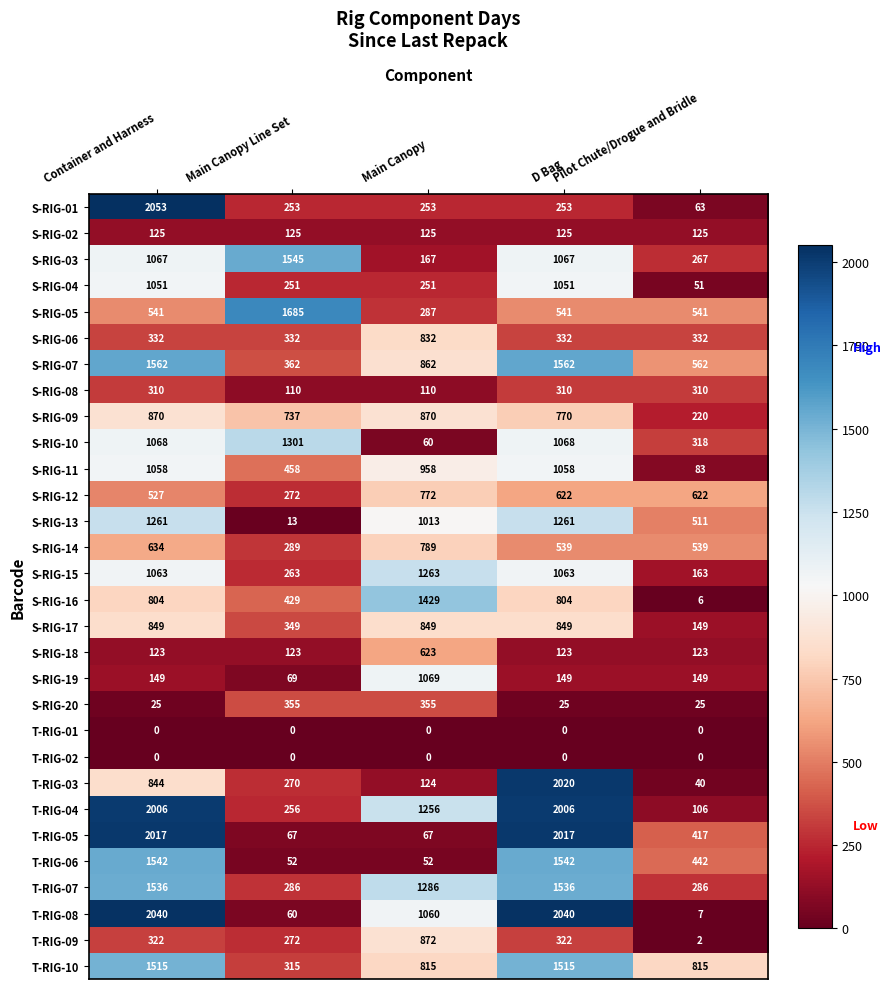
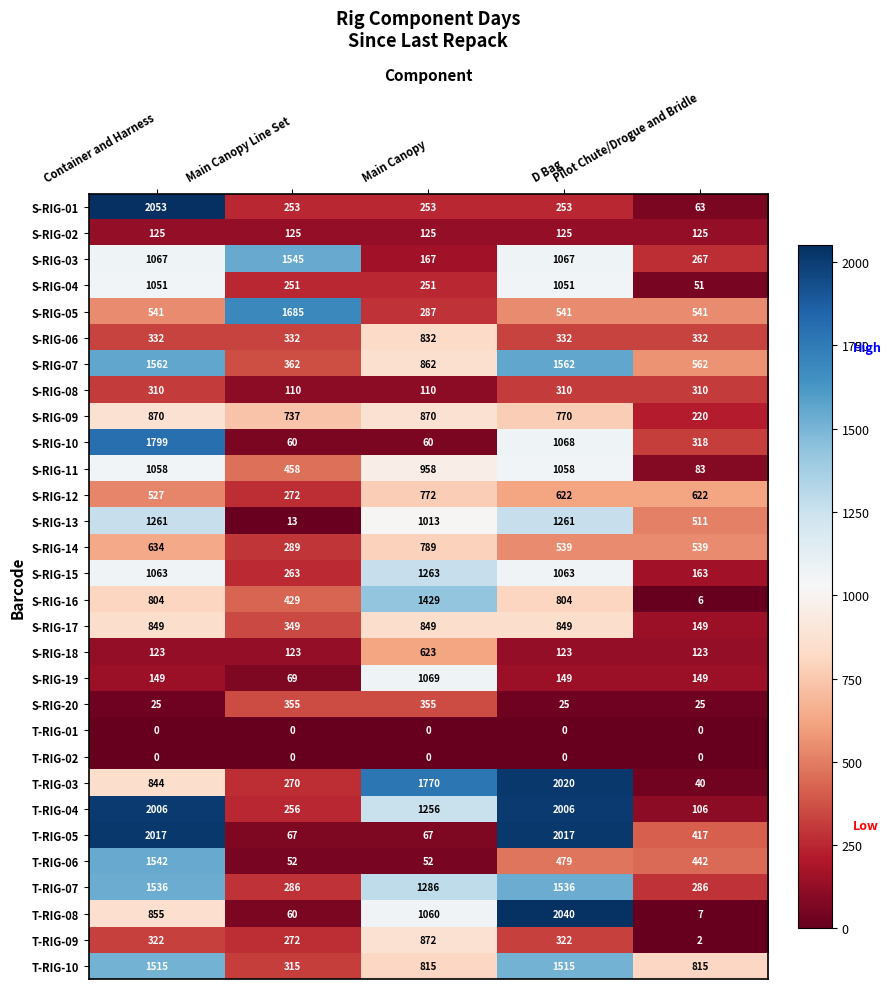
S-RIG-10, Container and Harness: 1068 -> 1799
S-RIG-10, Main Canopy Line Set: 1301 -> 60
T-RIG-03, Main Canopy: 124 -> 1770
T-RIG-06, D Bag: 1542 -> 479
T-RIG-08, Container and Harness: 2040 -> 855
